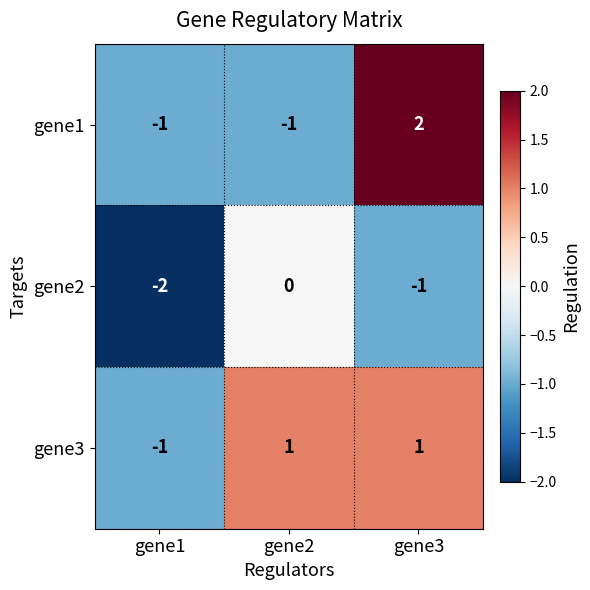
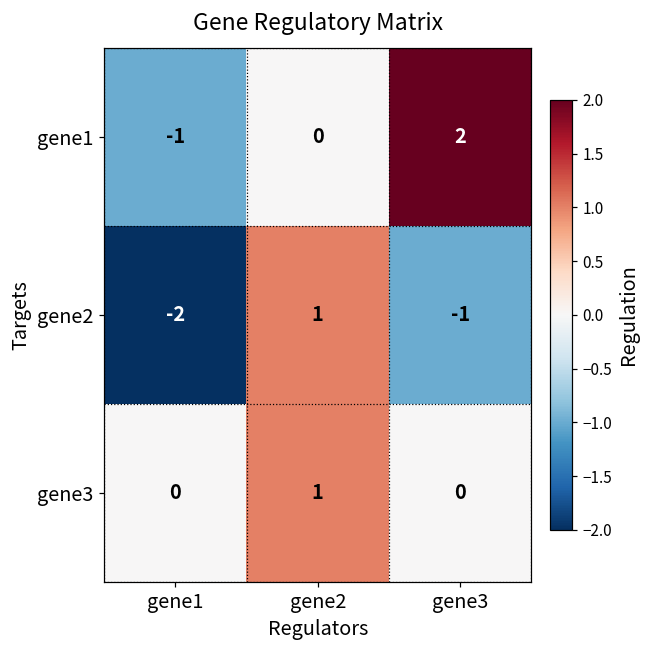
gene1, gene2: -1 -> 0
gene2, gene2: 0 -> 1
gene3, gene1: -1 -> 0
gene3, gene3: 1 -> 0
